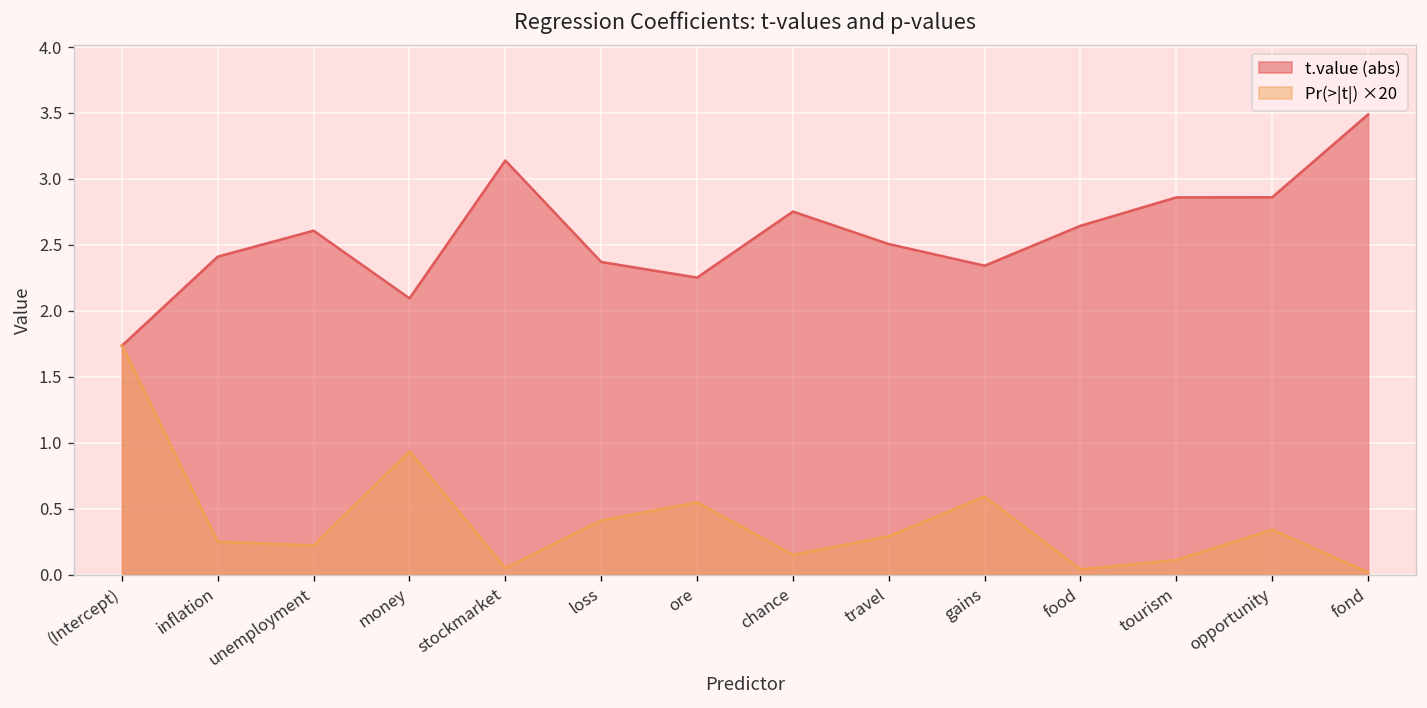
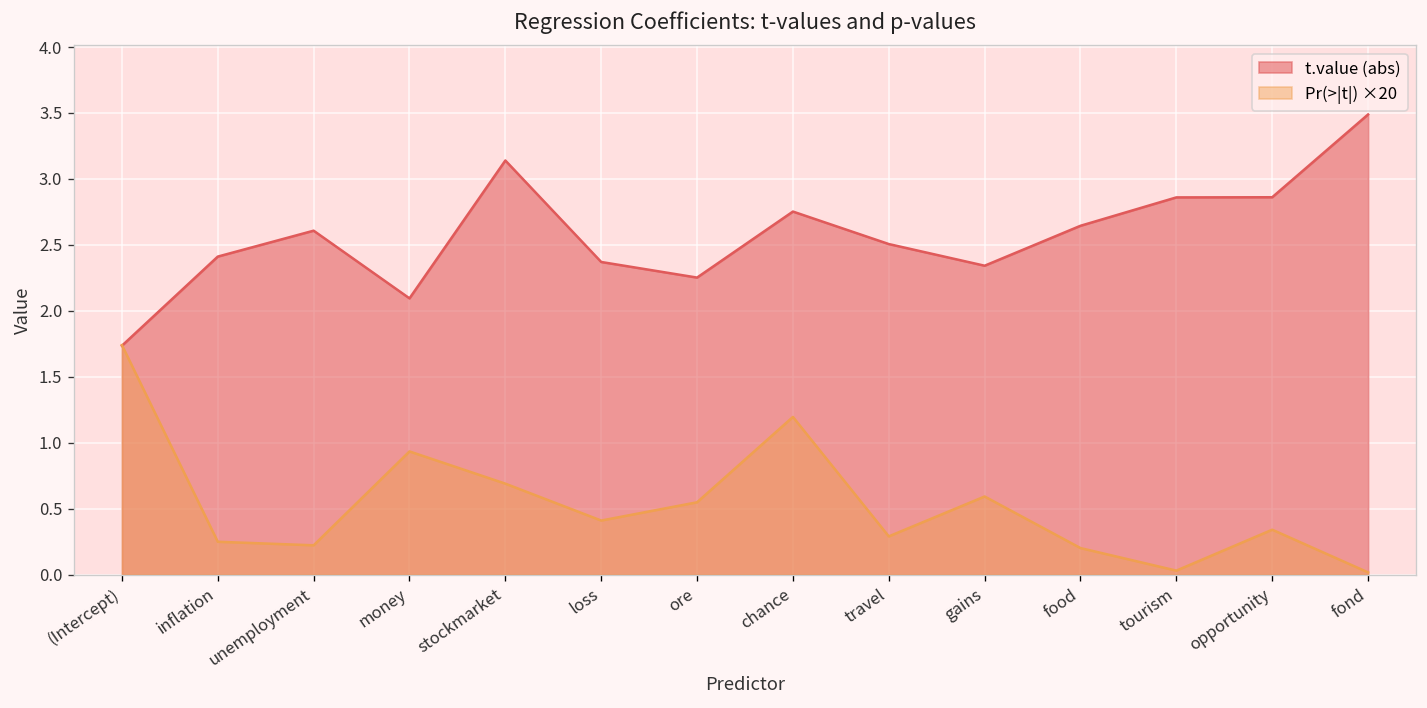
Pr(>|t|) ×20, stockmarket: 0.05 -> 0.69
Pr(>|t|) ×20, chance: 0.15 -> 1.20
Pr(>|t|) ×20, food: 0.04 -> 0.20
Pr(>|t|) ×20, tourism: 0.11 -> 0.03
